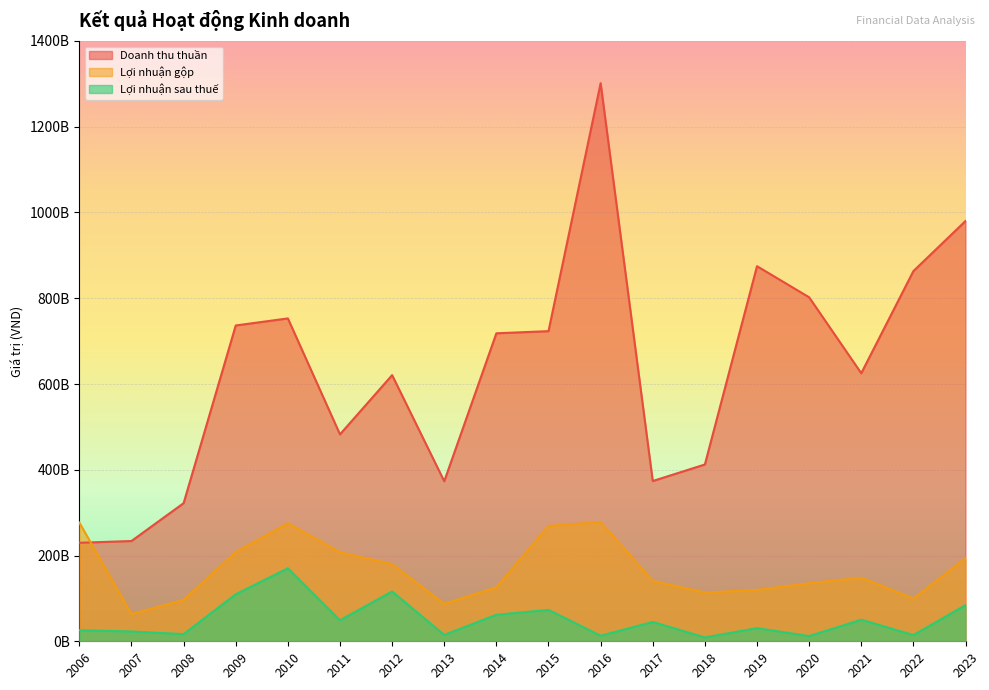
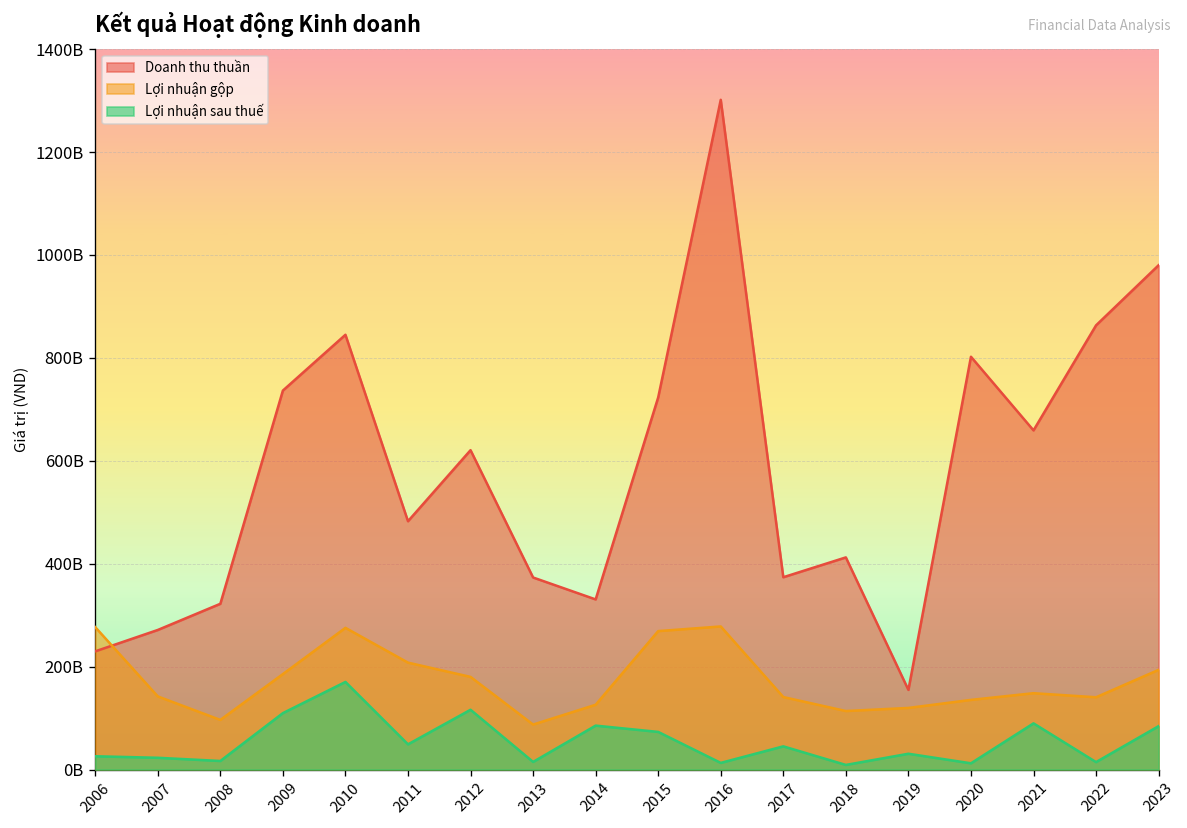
Doanh thu thuần, 2007: 230000000000 -> 270000000000
Lợi nhuận gộp, 2007: 60000000000 -> 140000000000
Lợi nhuận gộp, 2009: 210000000000 -> 190000000000
Doanh thu thuần, 2010: 750000000000 -> 840000000000
Doanh thu thuần, 2014: 720000000000 -> 330000000000
Lợi nhuận sau thuế, 2014: 60000000000 -> 90000000000
Doanh thu thuần, 2019: 870000000000 -> 150000000000
Doanh thu thuần, 2021: 630000000000 -> 660000000000
Lợi nhuận sau thuế, 2021: 50000000000 -> 90000000000
Lợi nhuận gộp, 2022: 100000000000 -> 140000000000
